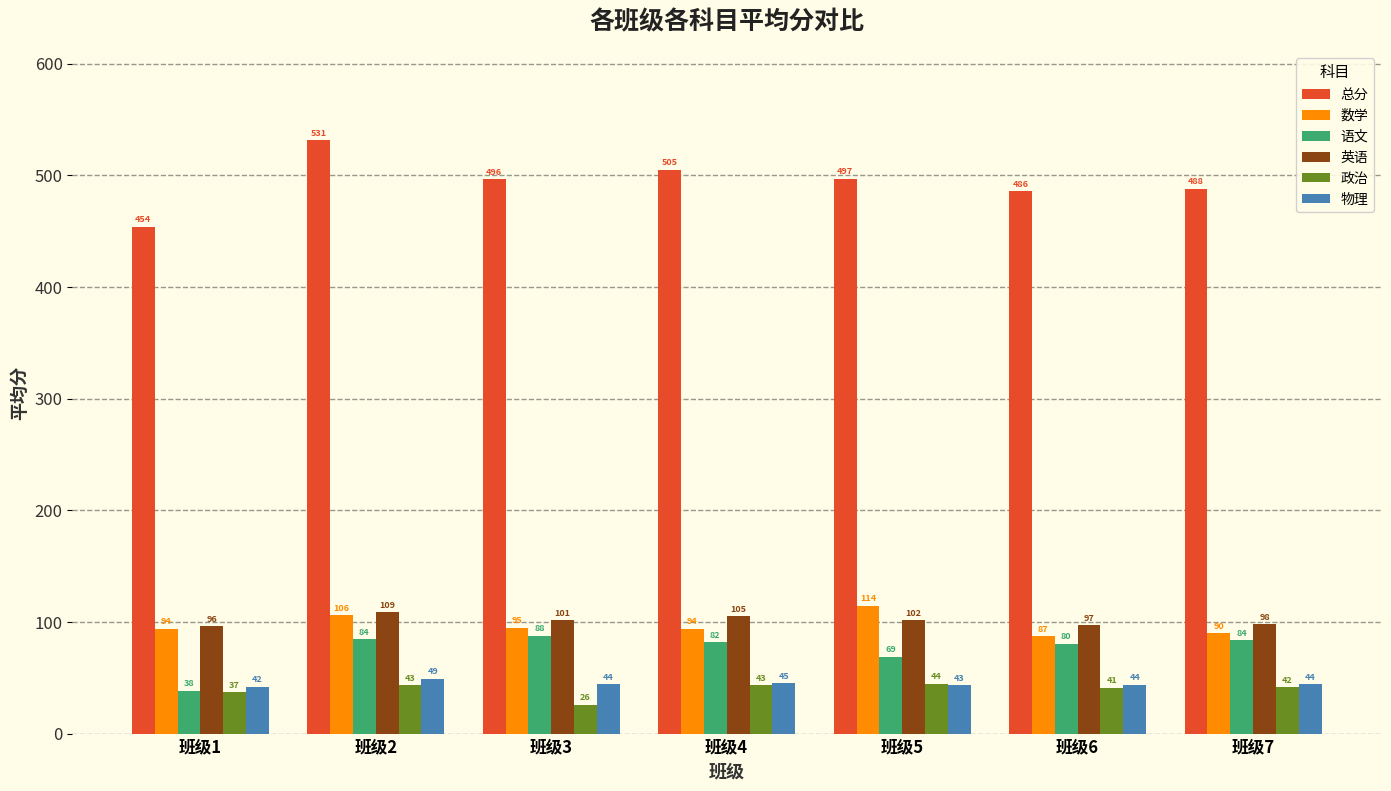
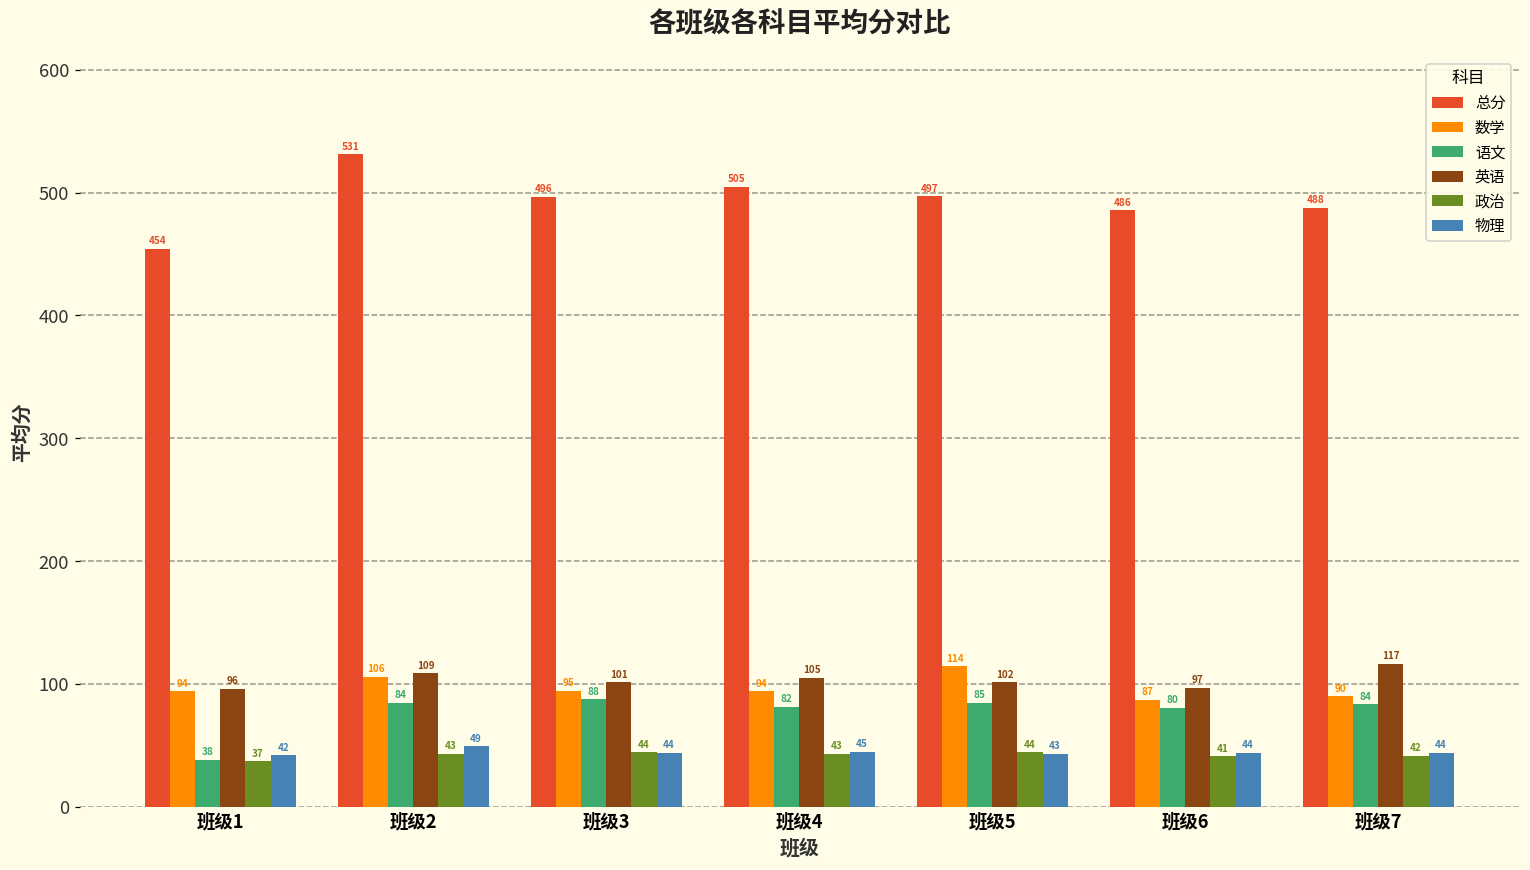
政治, 班级3: 26 -> 44
语文, 班级5: 69 -> 85
英语, 班级7: 98 -> 117
